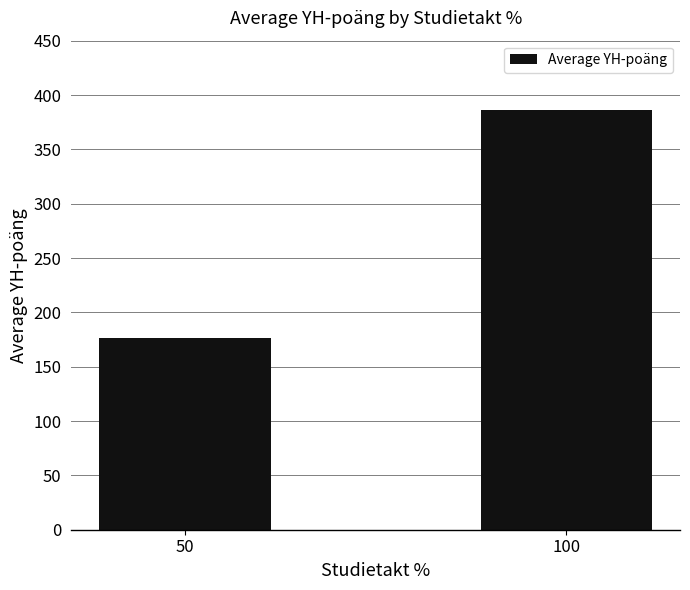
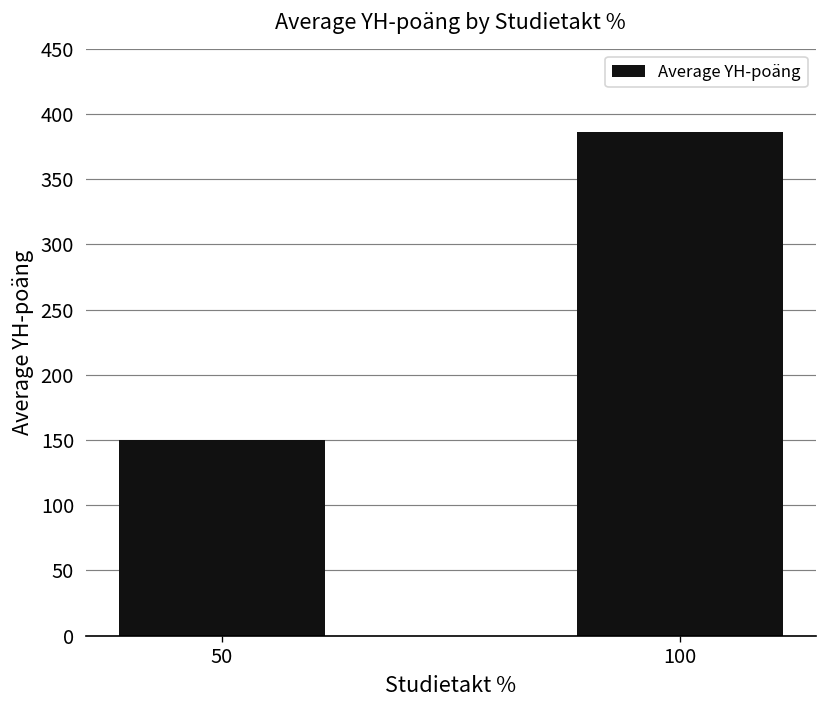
50: 176 -> 150
